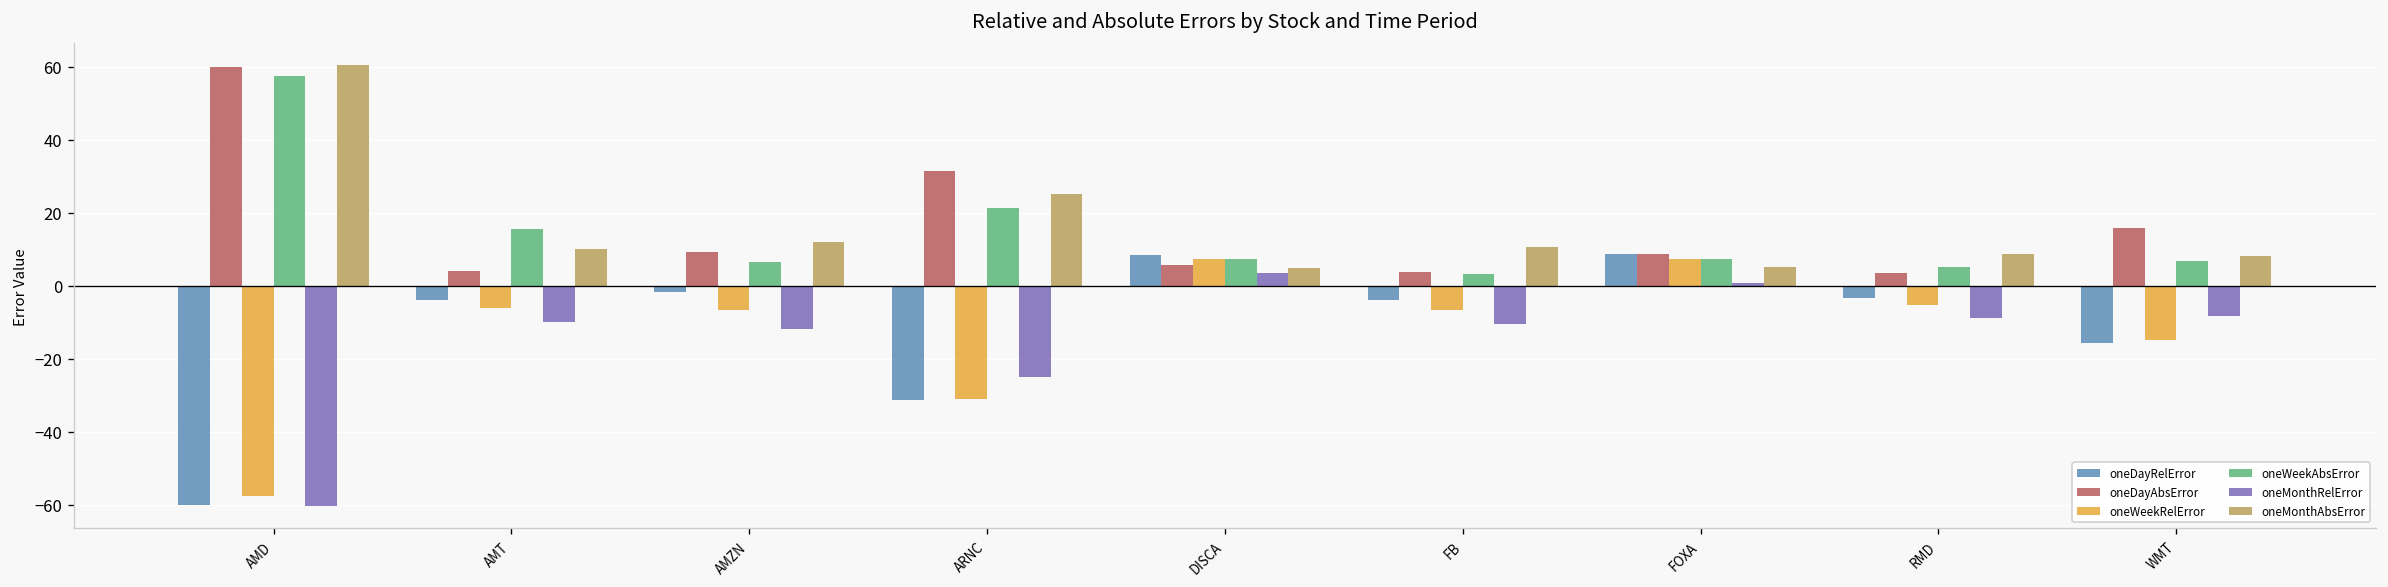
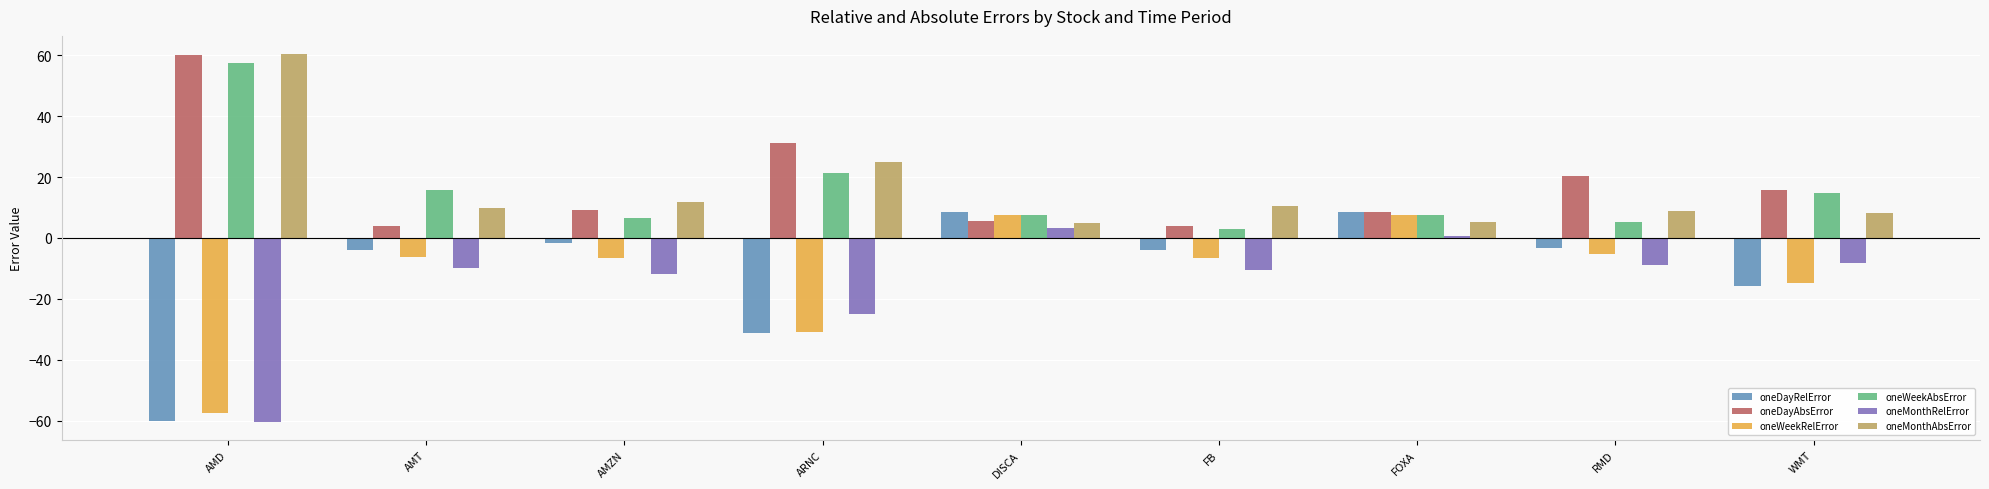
oneDayAbsError, RMD: 3 -> 20
oneWeekAbsError, WMT: 7 -> 15
